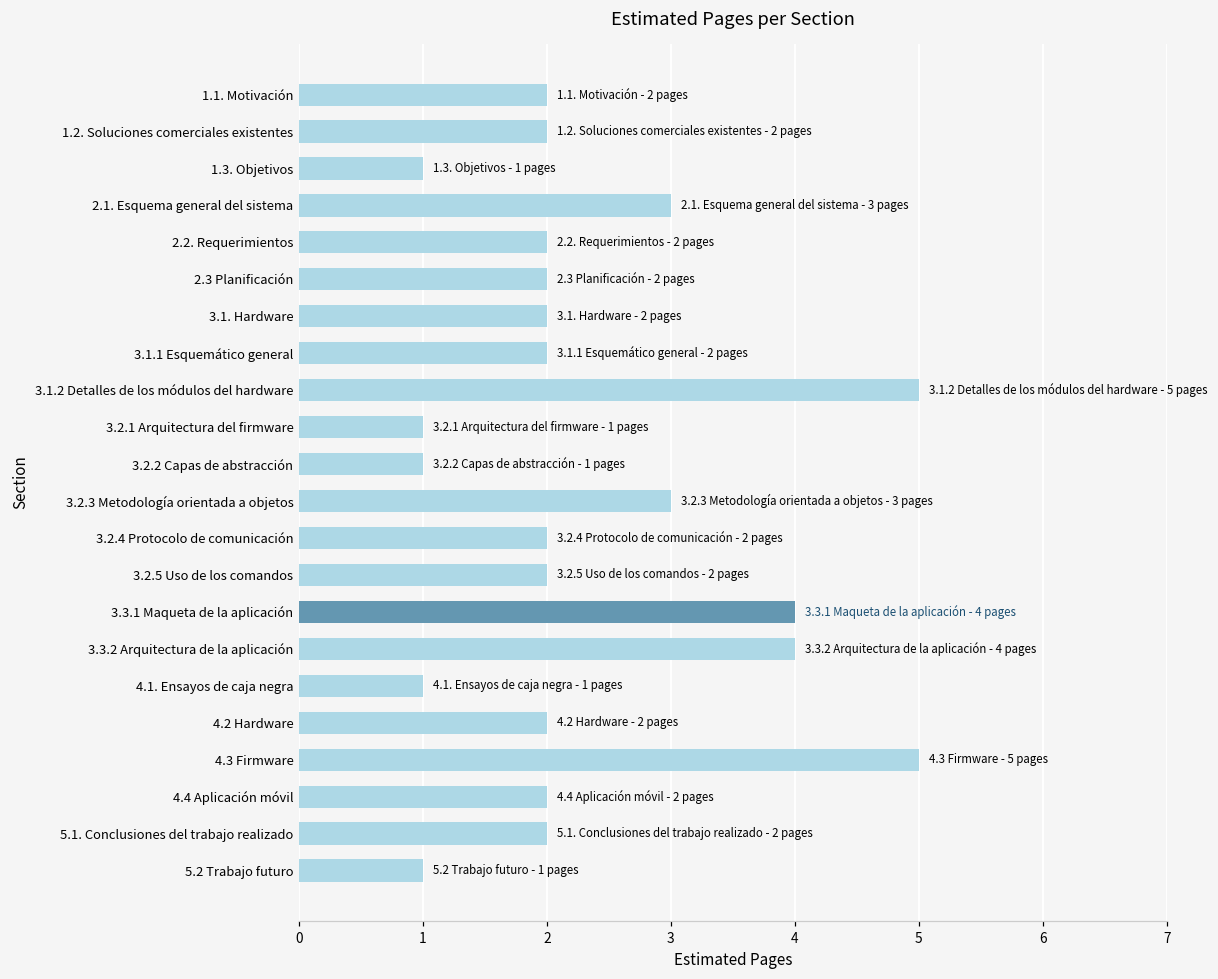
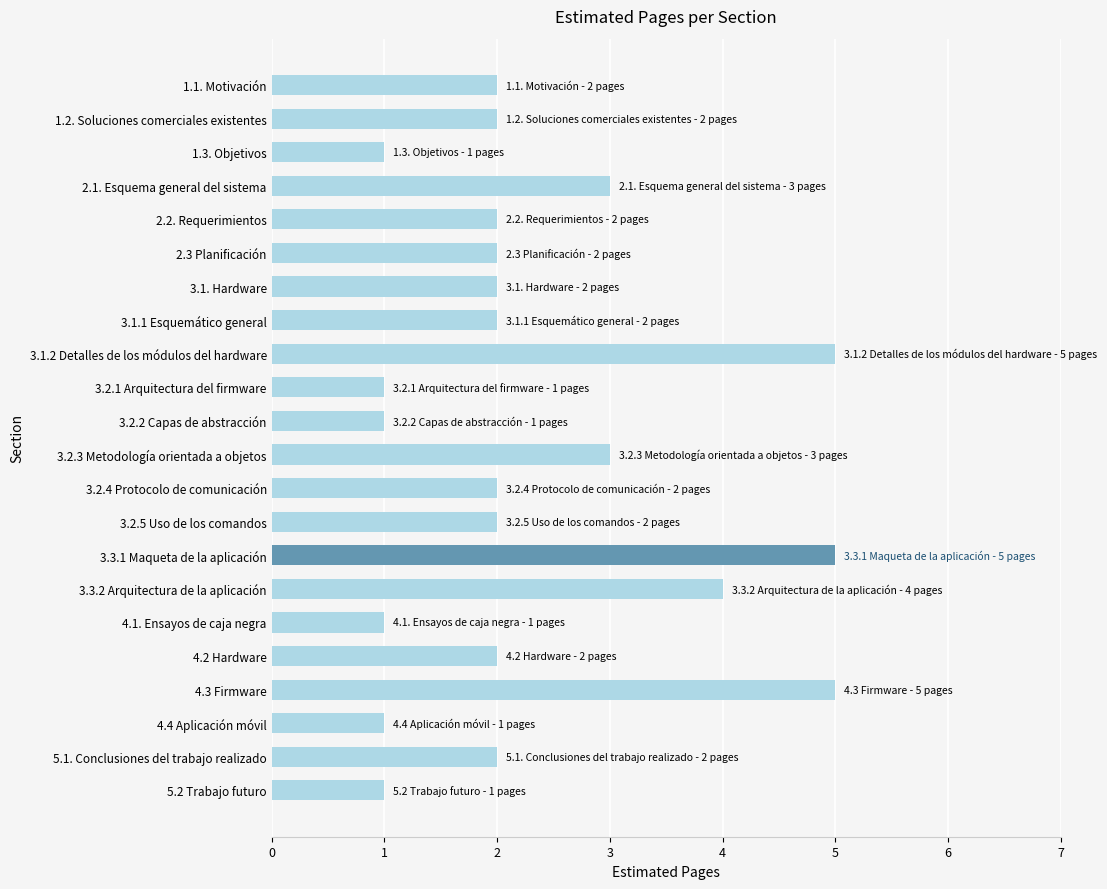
3.3.1 Maqueta de la aplicación: 4 -> 5
4.4 Aplicación móvil: 2 -> 1
